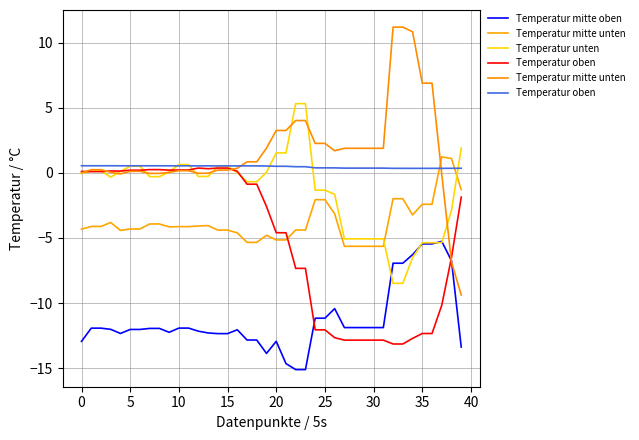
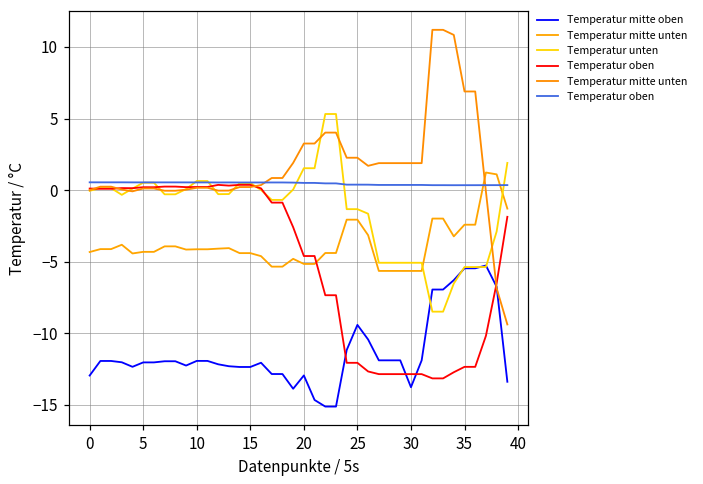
Temperatur mitte oben, 25: -11.2 -> -9.4
Temperatur mitte oben, 30: -11.9 -> -13.8
